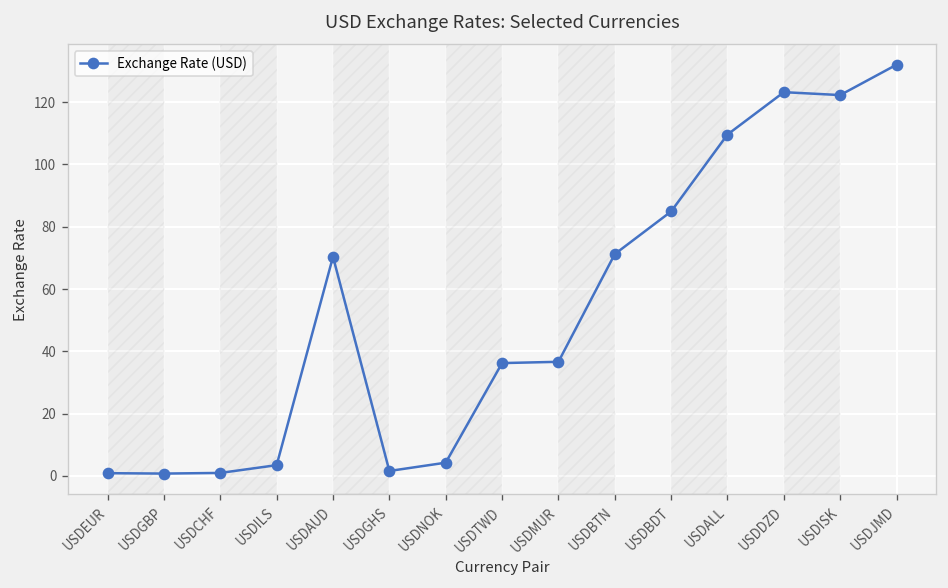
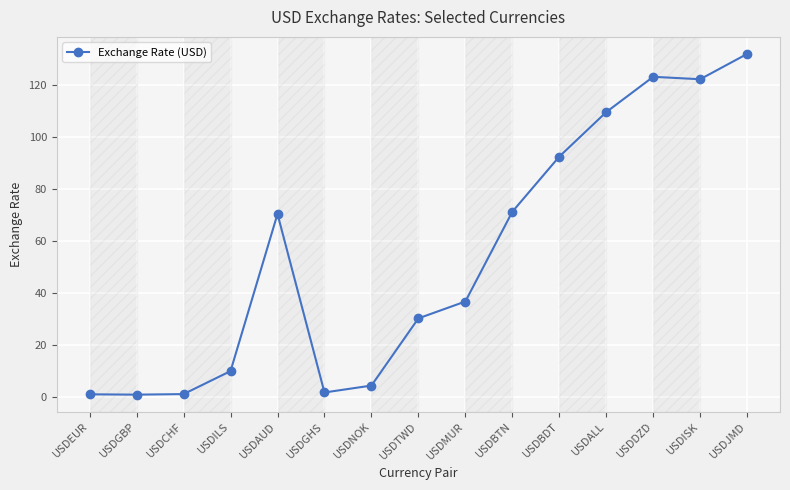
USDILS: 3 -> 10
USDTWD: 36 -> 30
USDBDT: 85 -> 92
